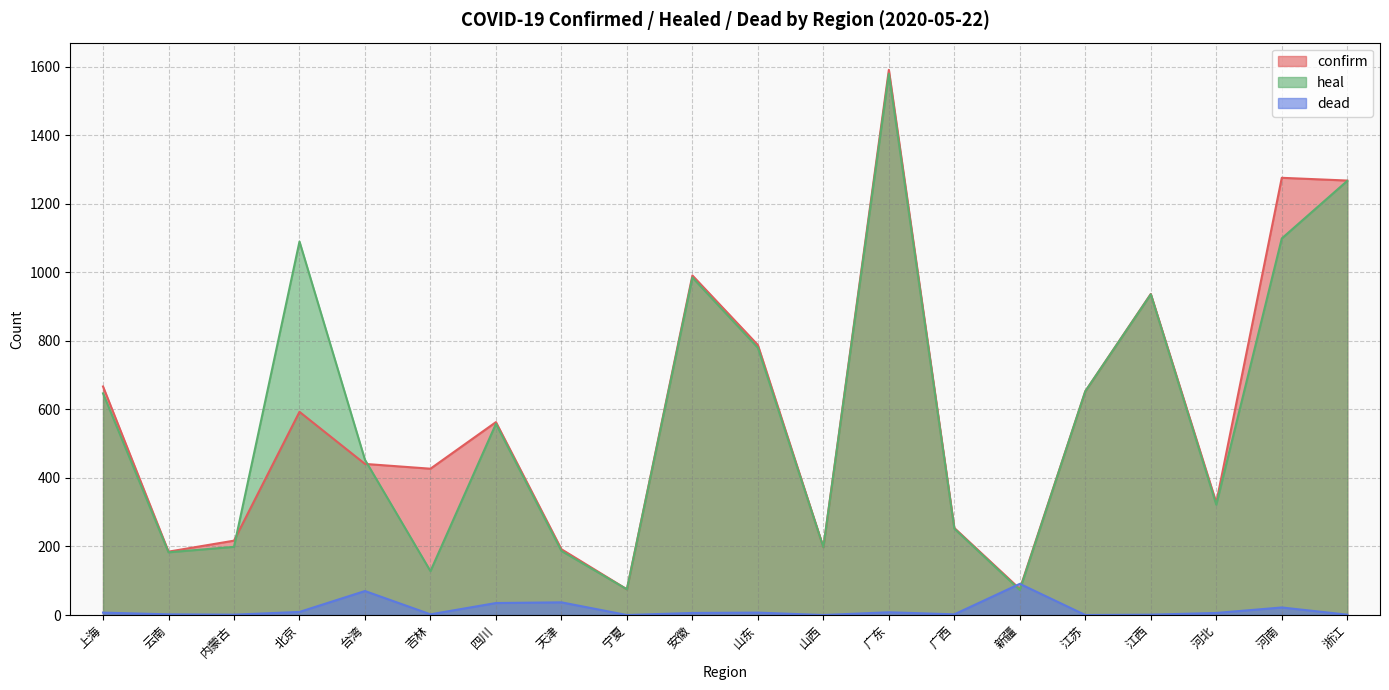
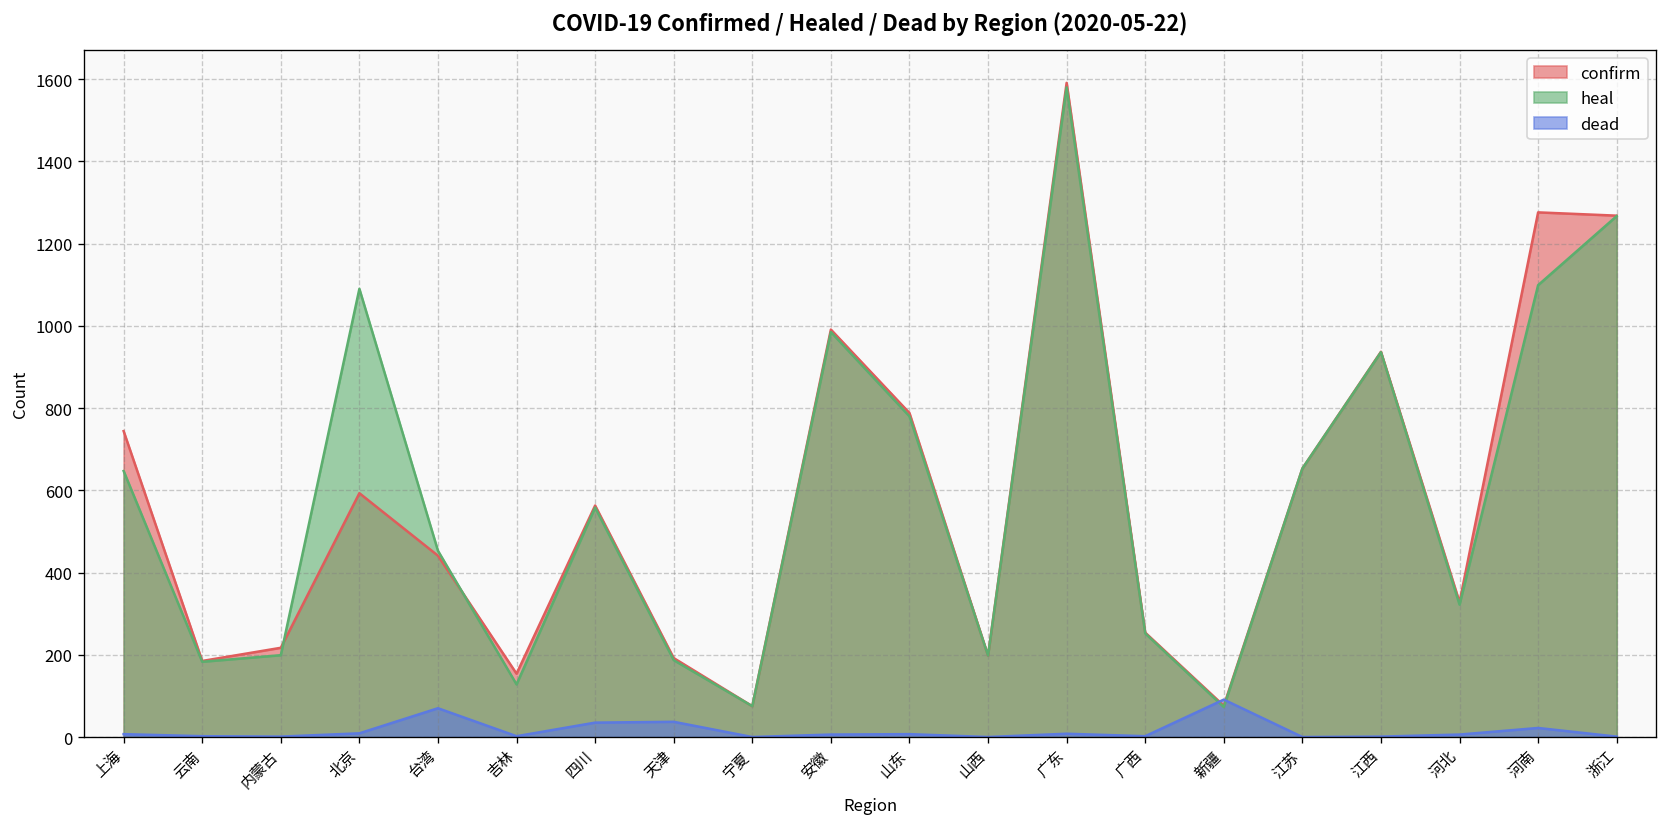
confirm, 上海: 670 -> 740
confirm, 吉林: 430 -> 150
